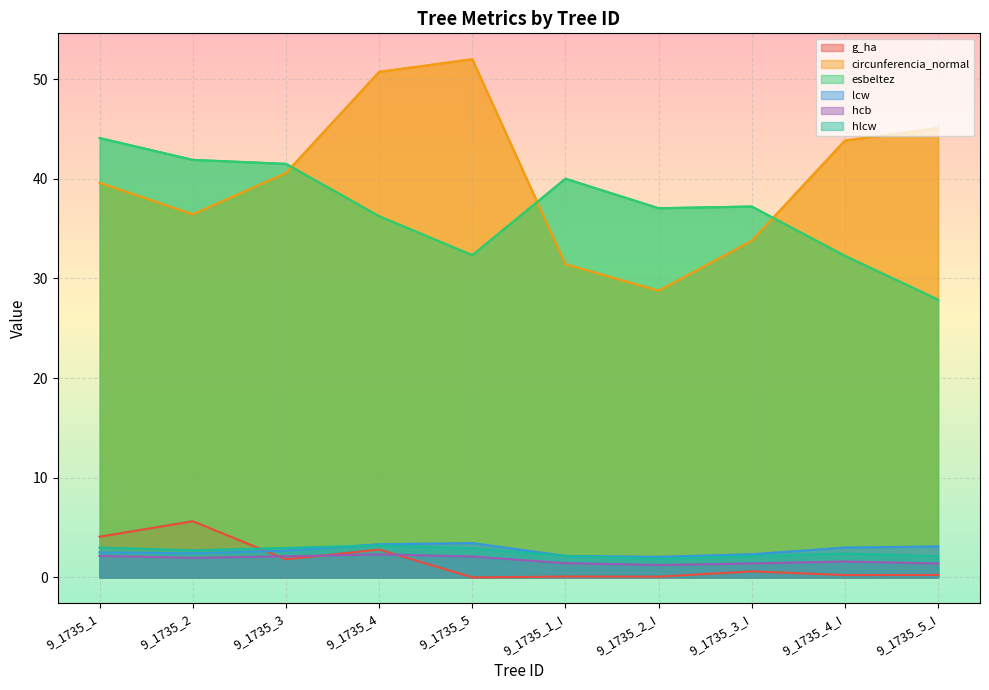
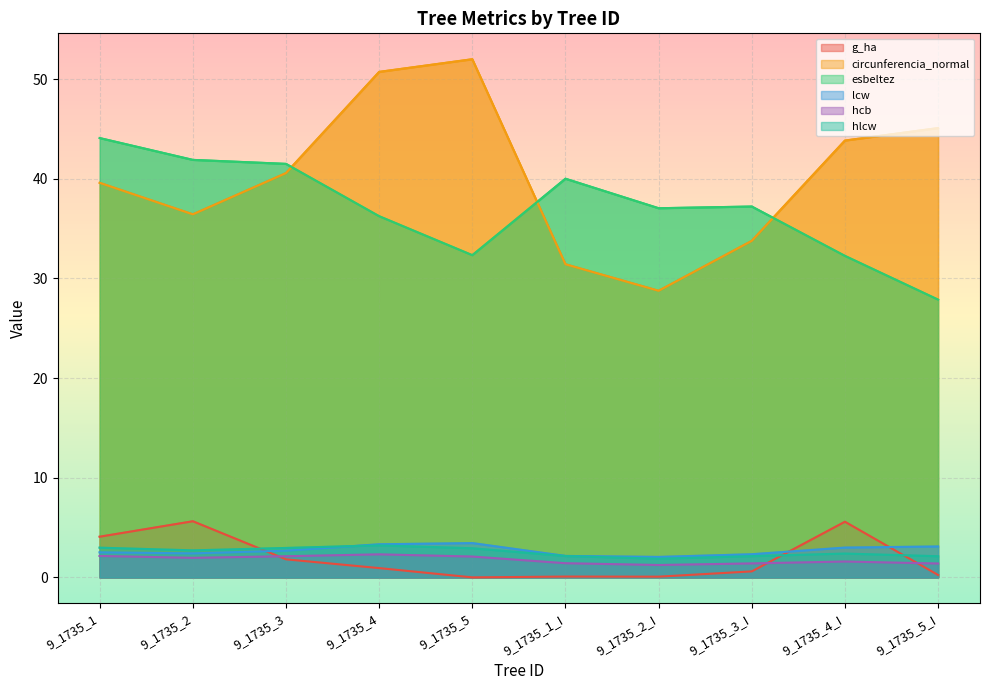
g_ha, 9_1735_4: 3 -> 1
g_ha, 9_1735_4_I: 0 -> 6
